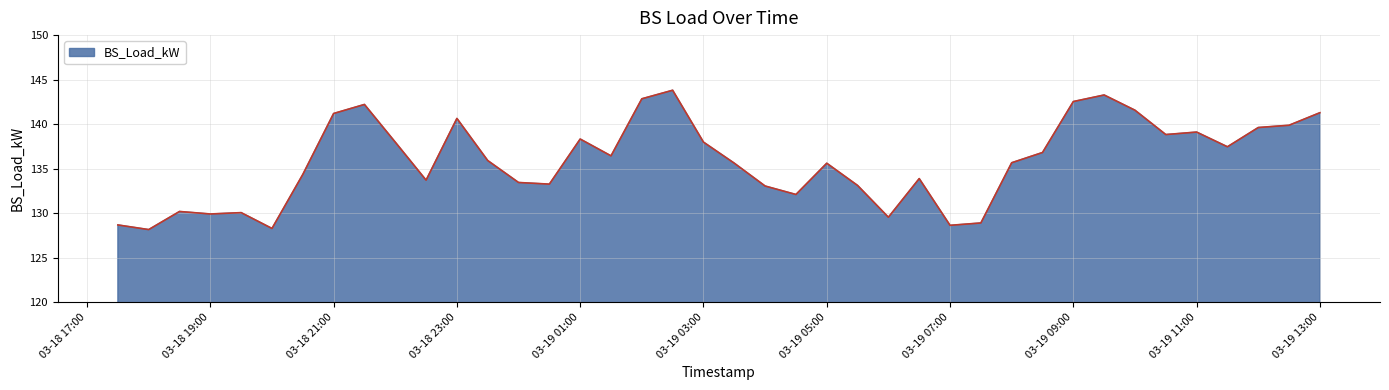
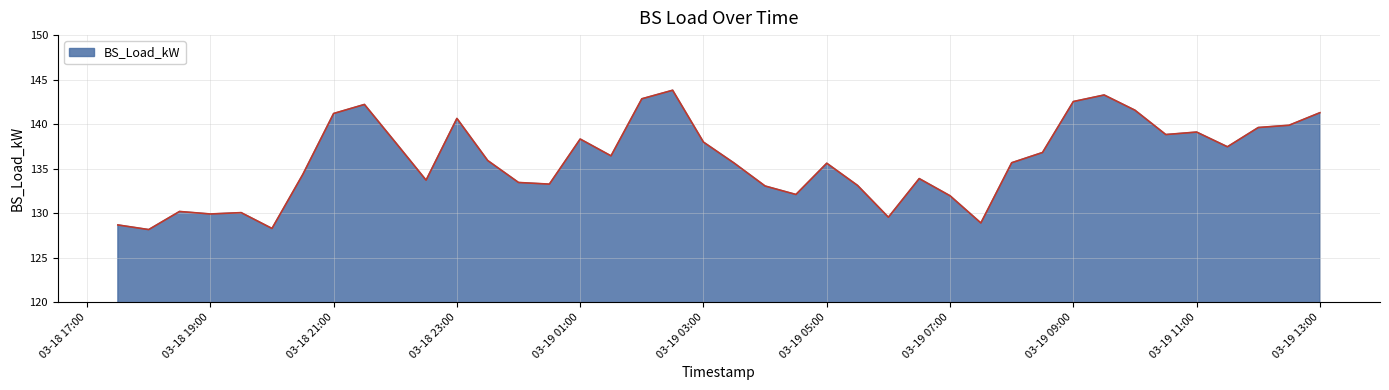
03-19 07:00: 129 -> 132
